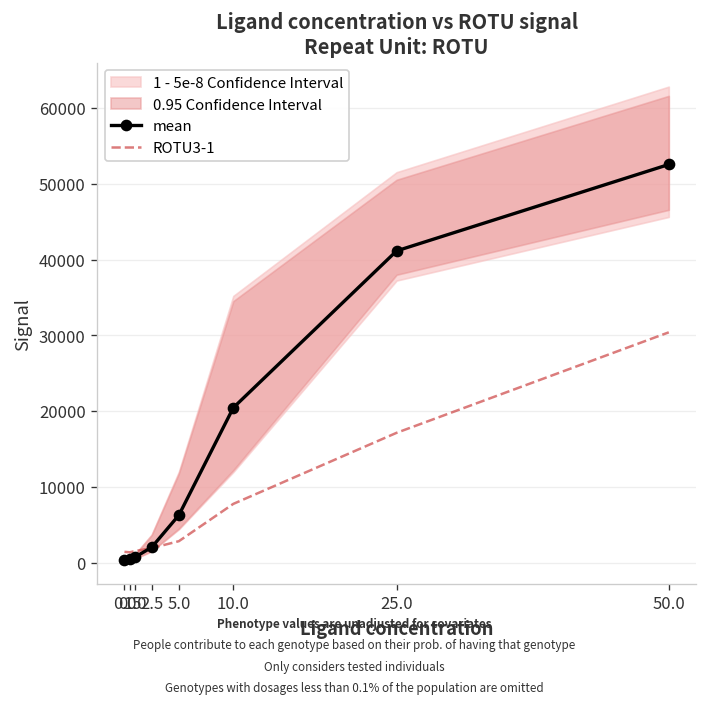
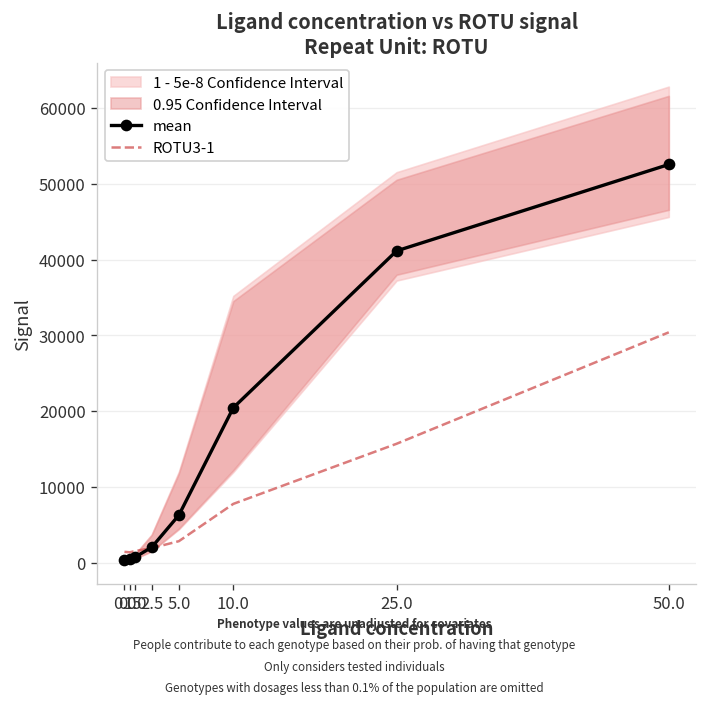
ROTU3-1, 25.0: 17000 -> 16000
